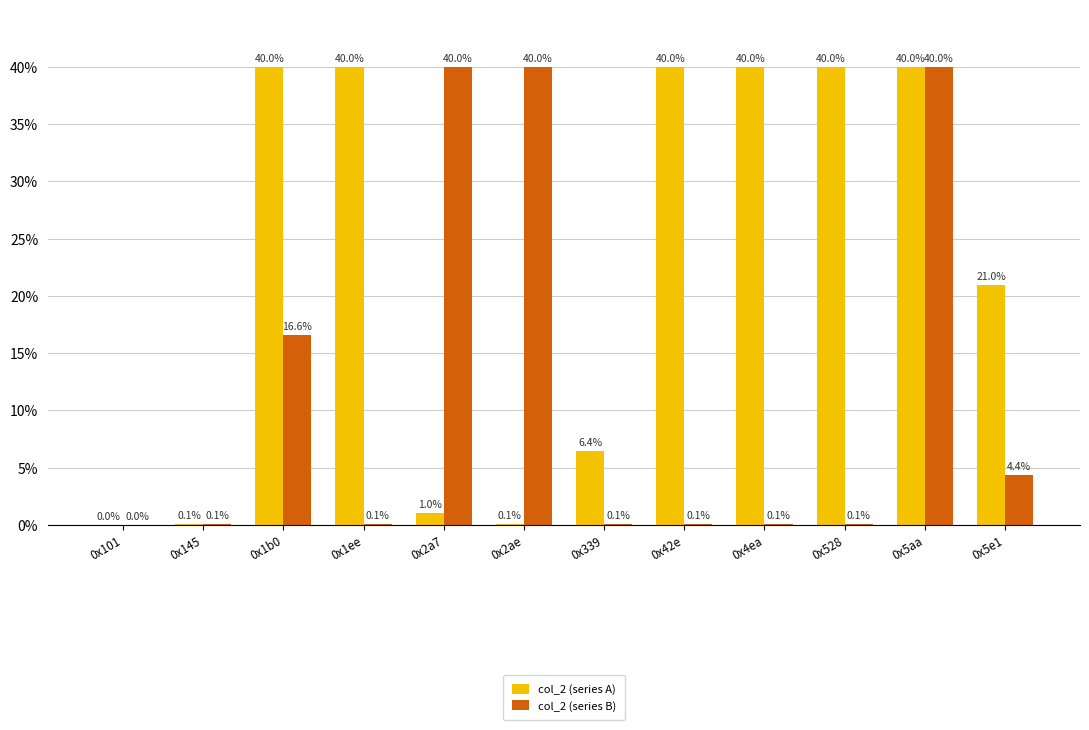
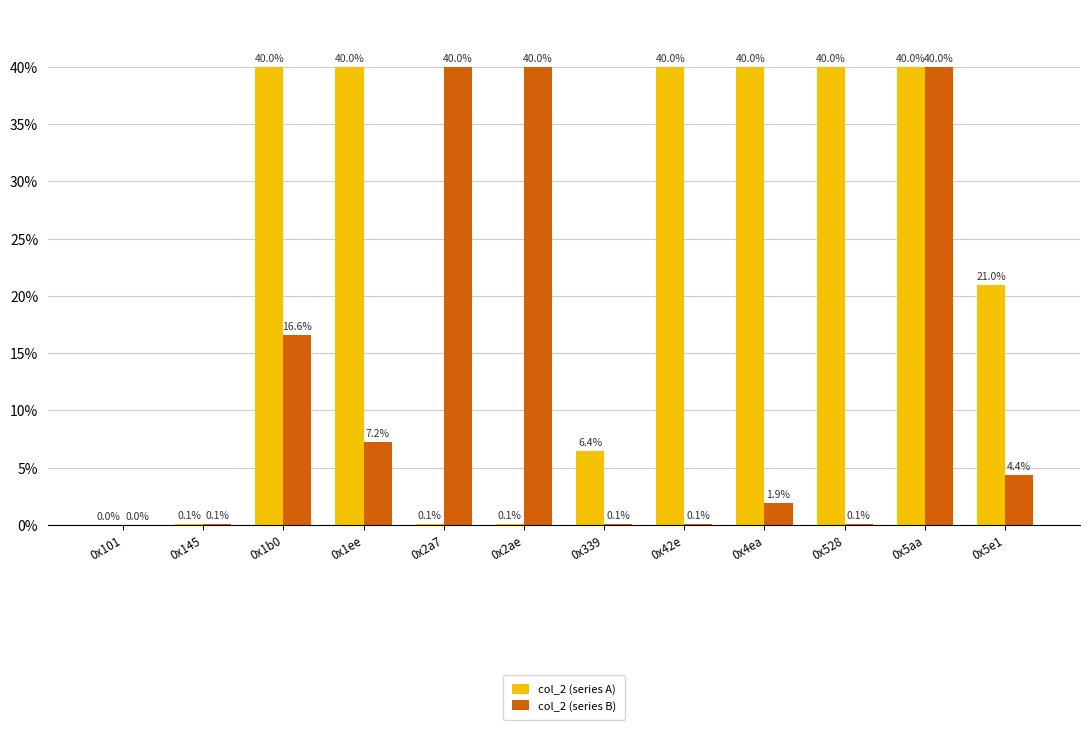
col_2 (series B), 0x1ee: 0.1% -> 7.2%
col_2 (series A), 0x2a7: 1.0% -> 0.1%
col_2 (series B), 0x4ea: 0.1% -> 1.9%
